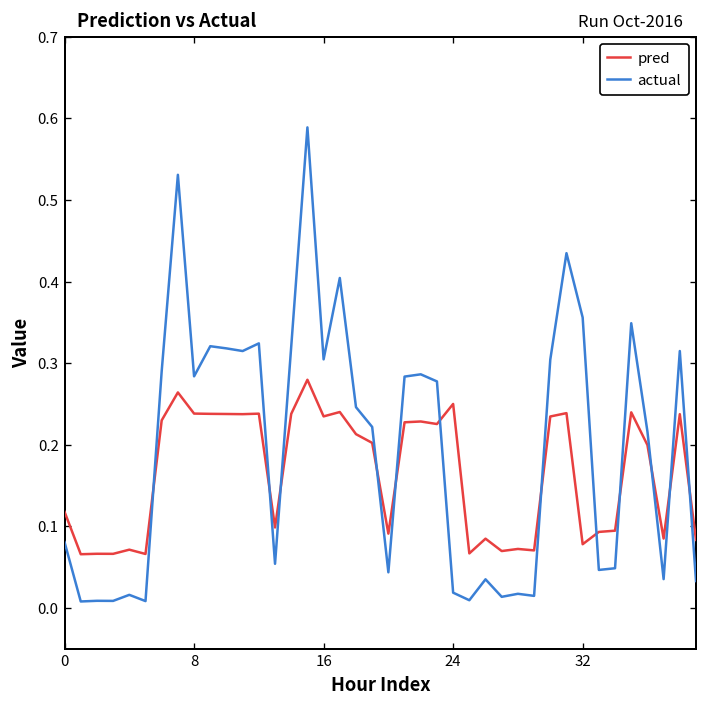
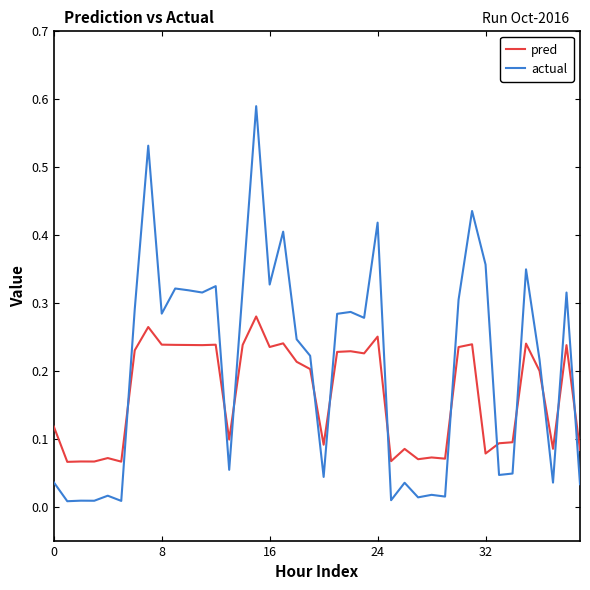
actual, 0: 0.08 -> 0.04
actual, 16: 0.30 -> 0.33
actual, 24: 0.02 -> 0.42
